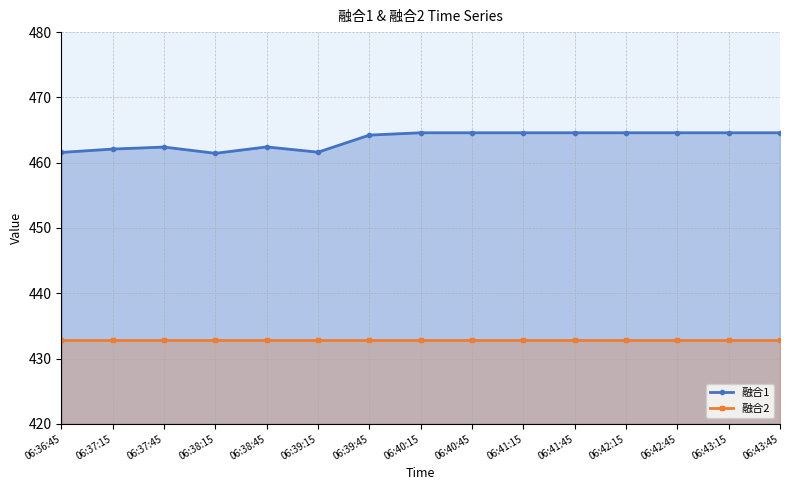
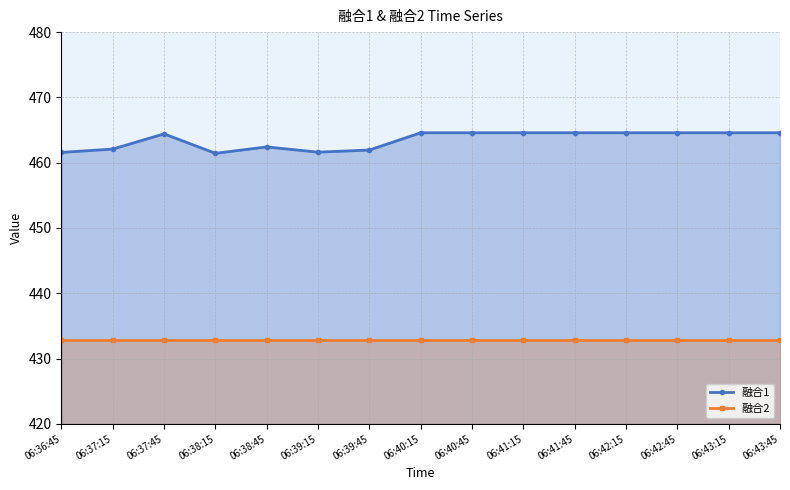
融合1, 06:37:45: 462 -> 464
融合1, 06:39:45: 464 -> 462
